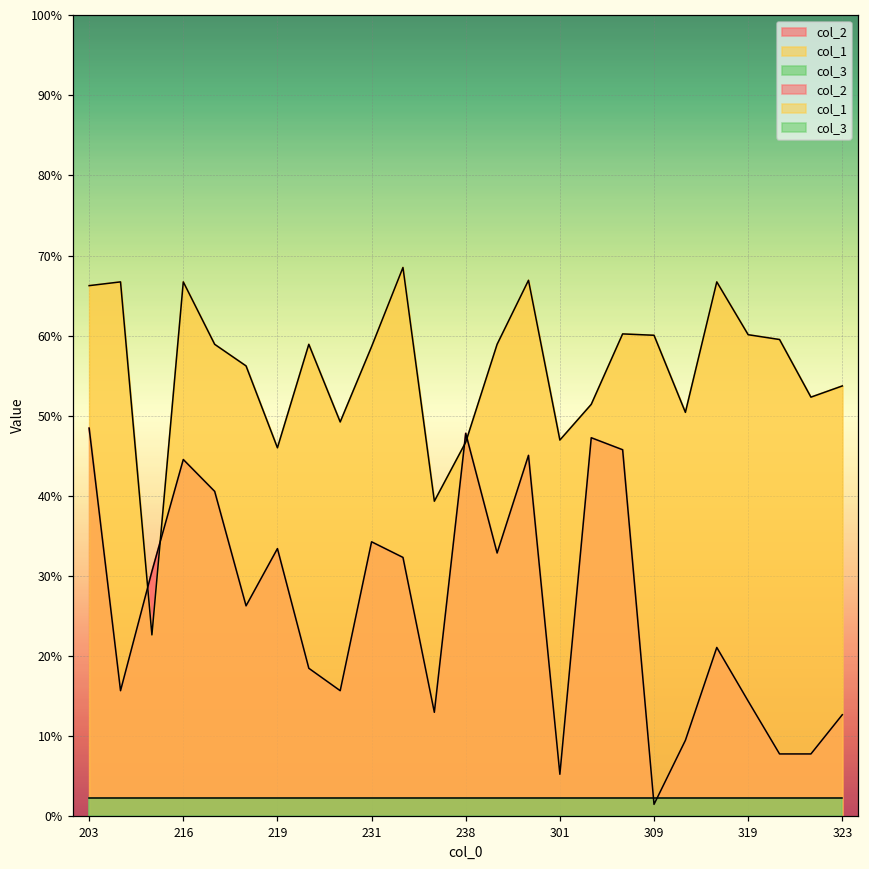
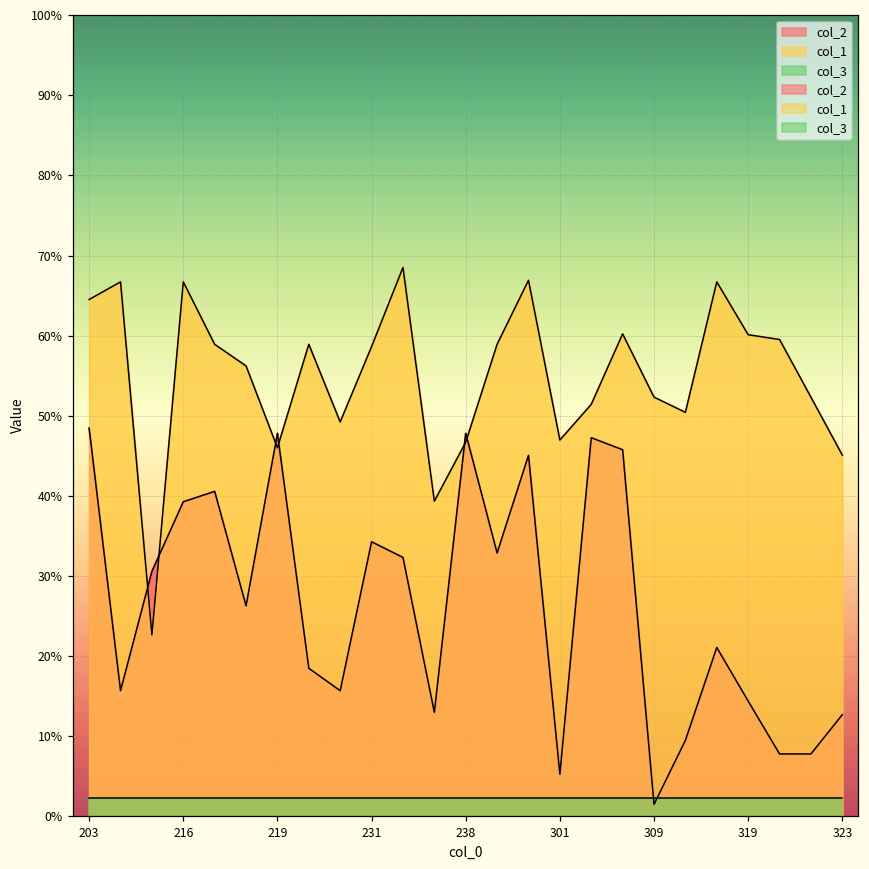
col_1, 203: 66% -> 65%
col_2, 216: 45% -> 39%
col_2, 219: 33% -> 48%
col_1, 309: 60% -> 52%
col_1, 323: 54% -> 45%
